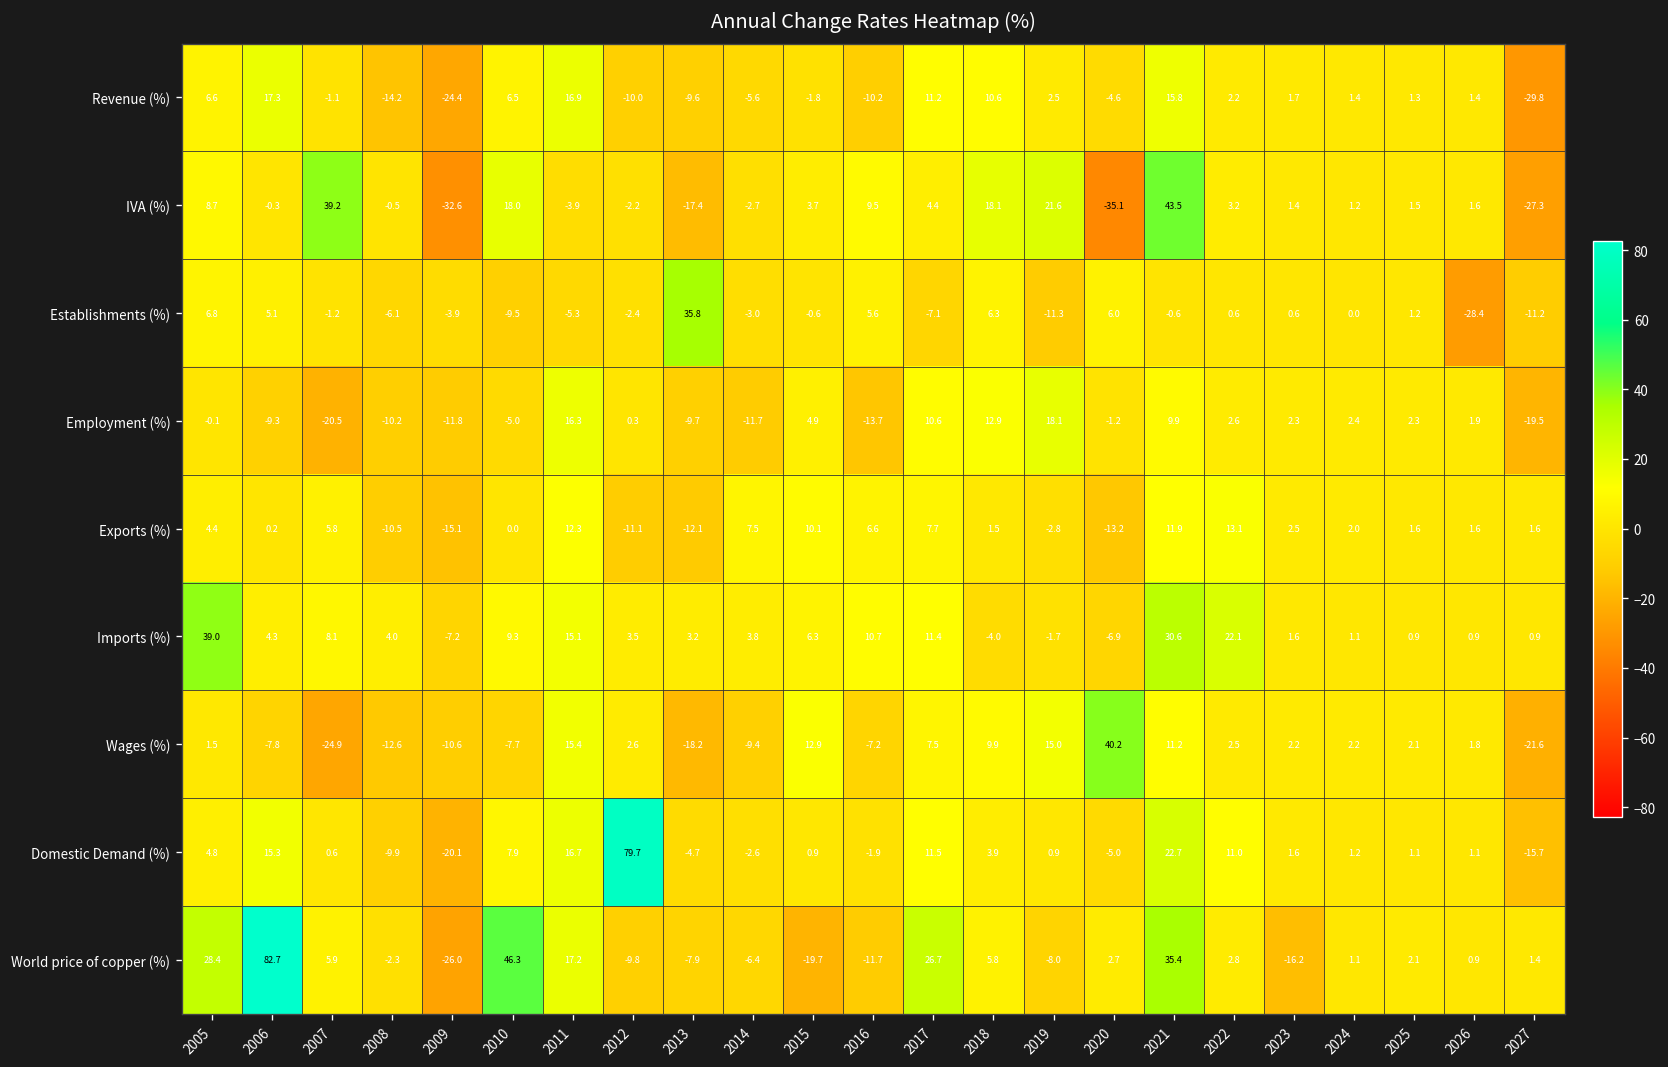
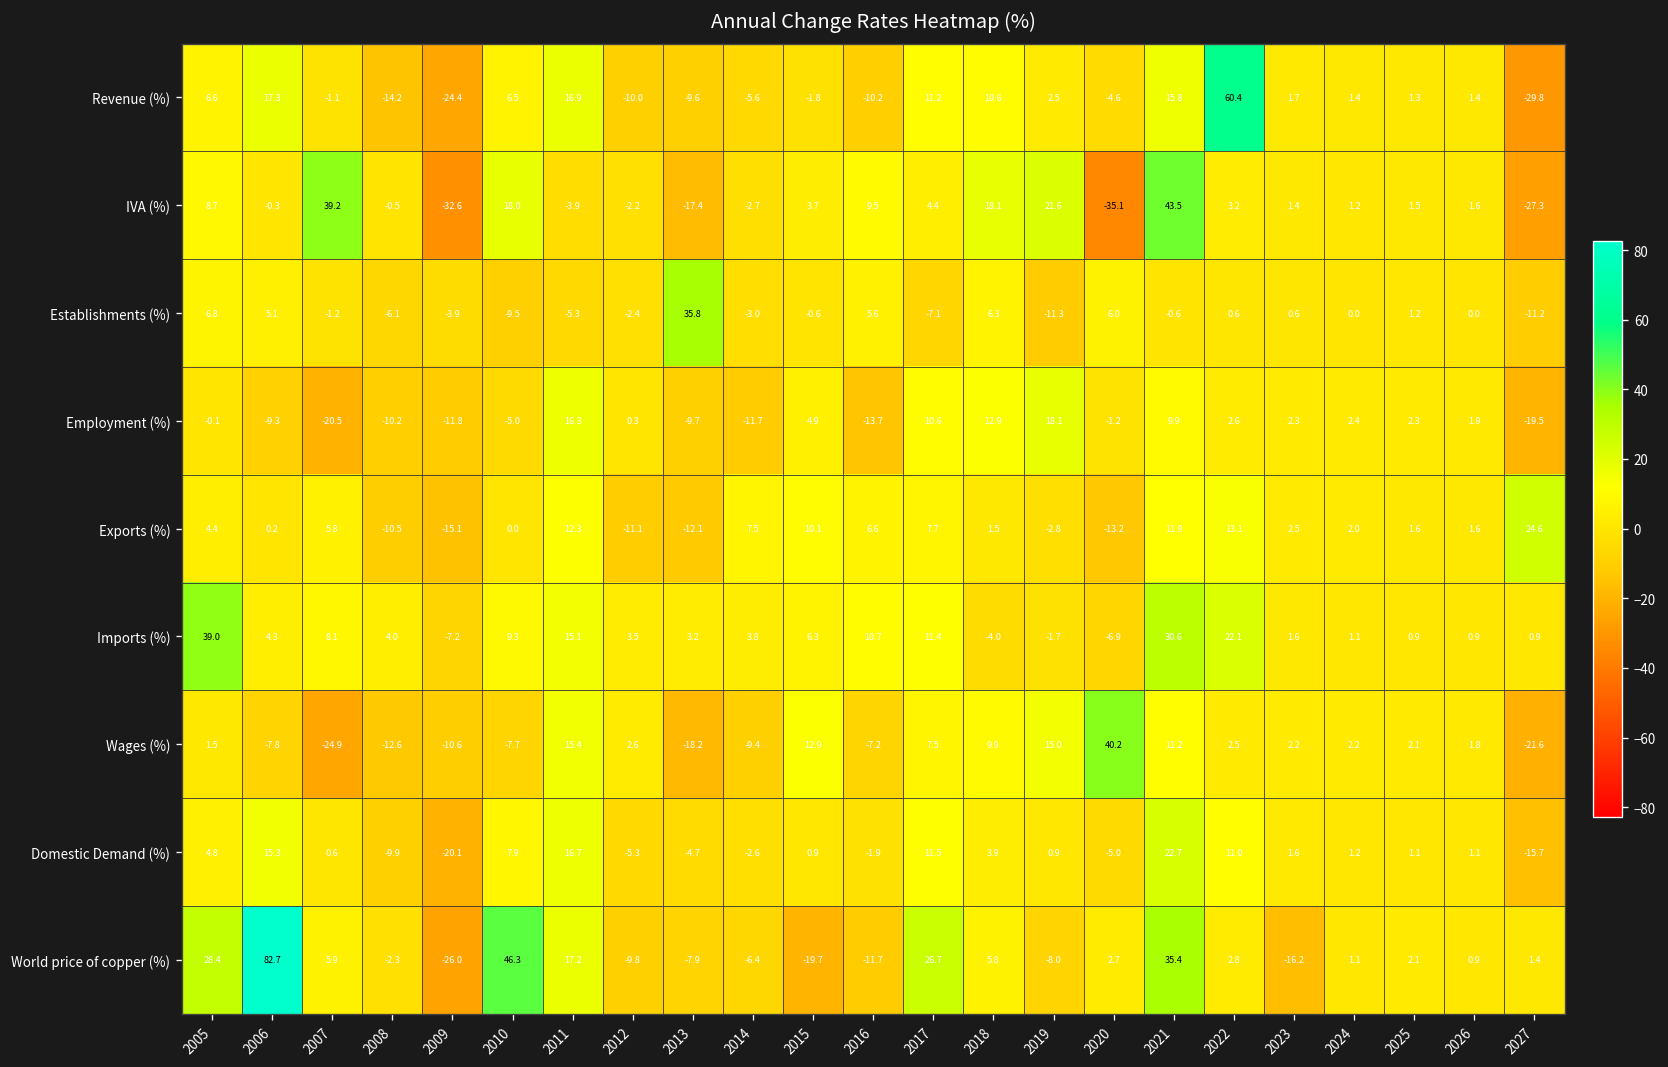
Revenue (%), 2022: 2.2 -> 60.4
Establishments (%), 2026: -28.4 -> 0.0
Exports (%), 2027: 1.6 -> 24.6
Domestic Demand (%), 2012: 79.7 -> -5.3
